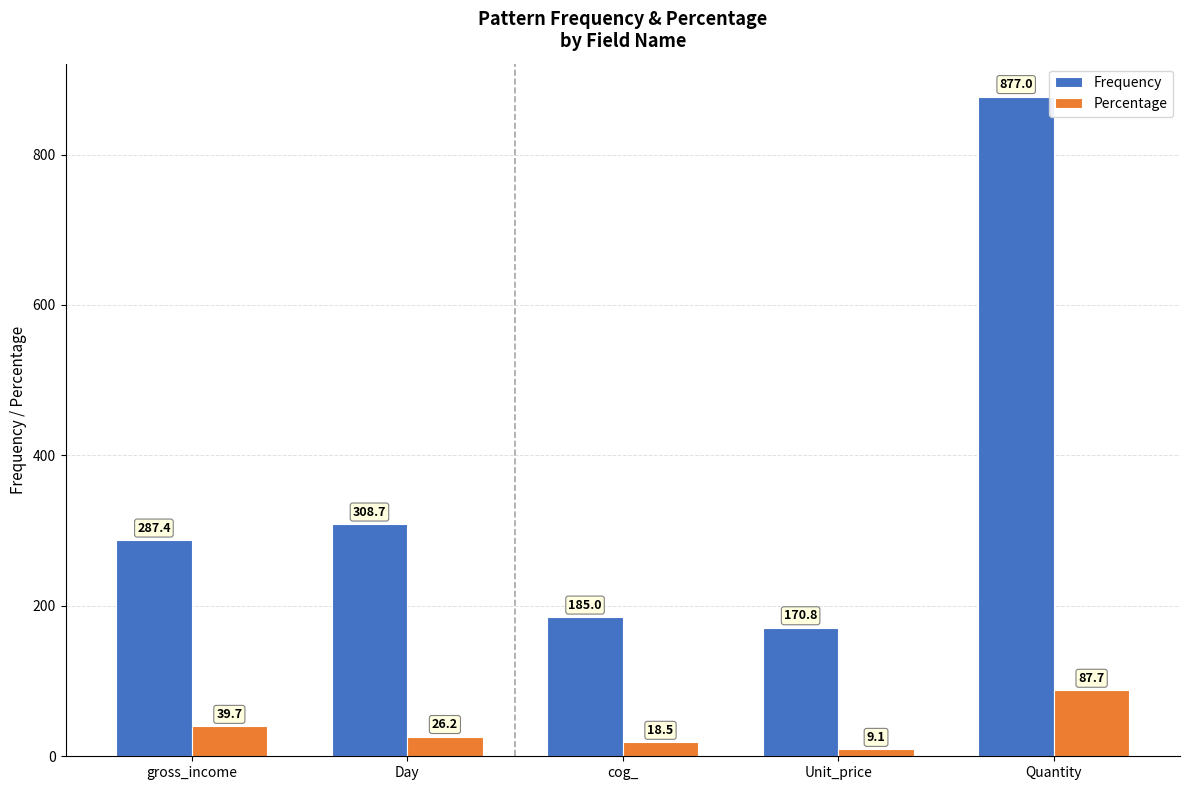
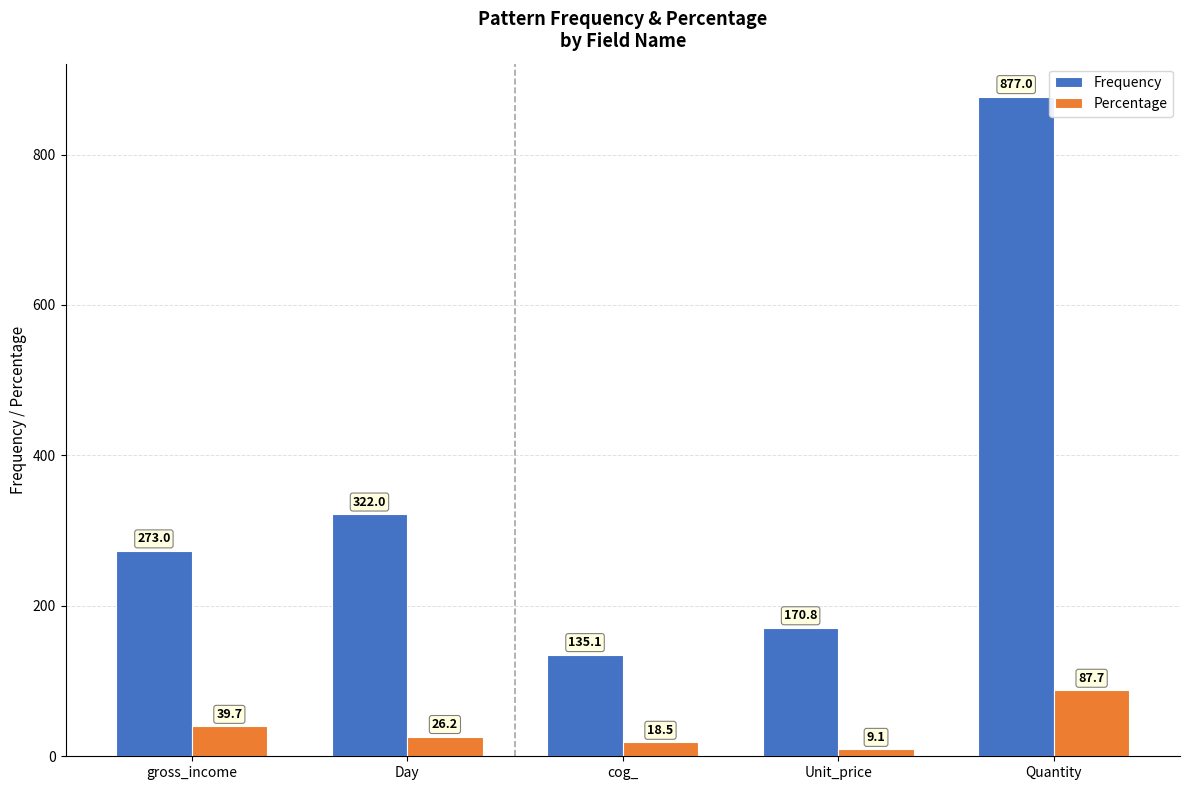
Frequency, gross_income: 287.4 -> 273.0
Frequency, Day: 308.7 -> 322.0
Frequency, cog_: 185.0 -> 135.1
